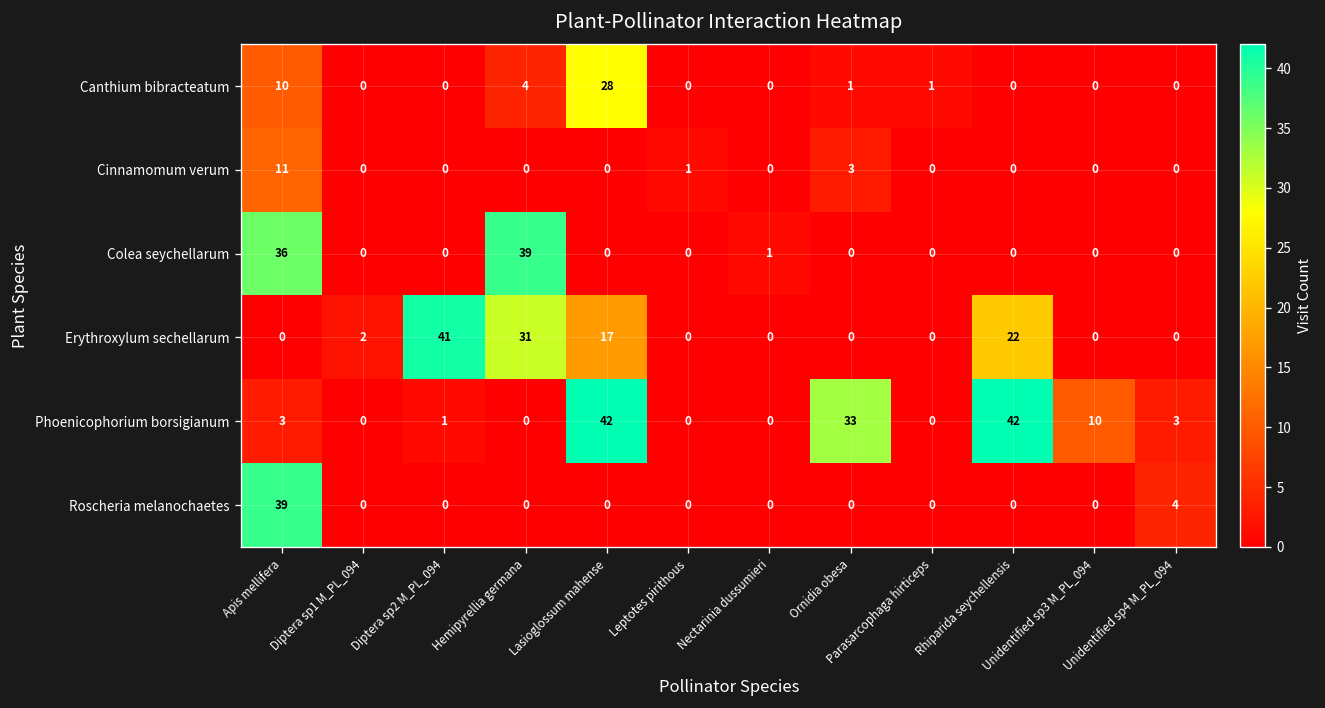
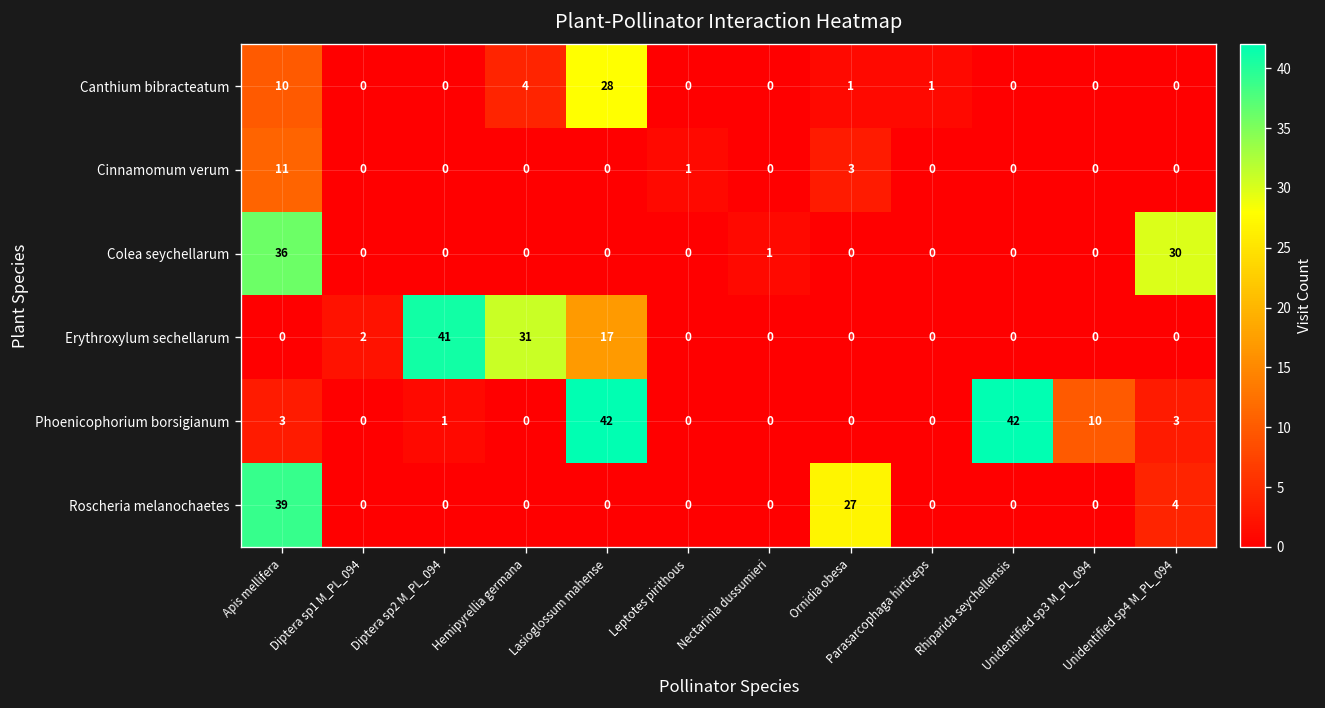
Colea seychellarum, Hemipyrellia germana: 39 -> 0
Colea seychellarum, Unidentified sp4 M_PL_094: 0 -> 30
Erythroxylum sechellarum, Rhiparida seychellensis: 22 -> 0
Phoenicophorium borsigianum, Ornidia obesa: 33 -> 0
Roscheria melanochaetes, Ornidia obesa: 0 -> 27
